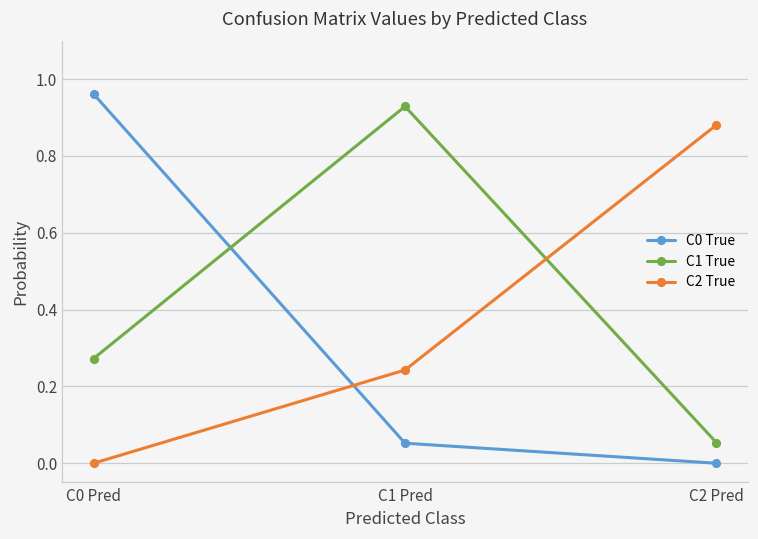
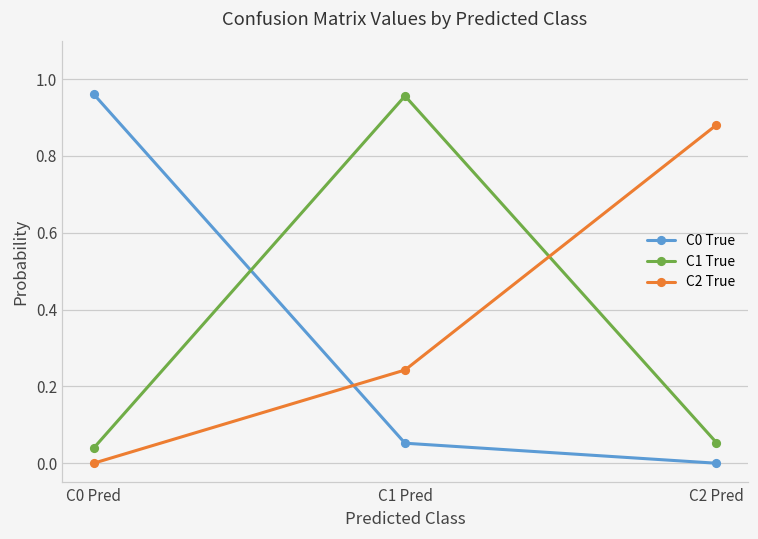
C1 True, C0 Pred: 0.27 -> 0.04
C1 True, C1 Pred: 0.93 -> 0.96
